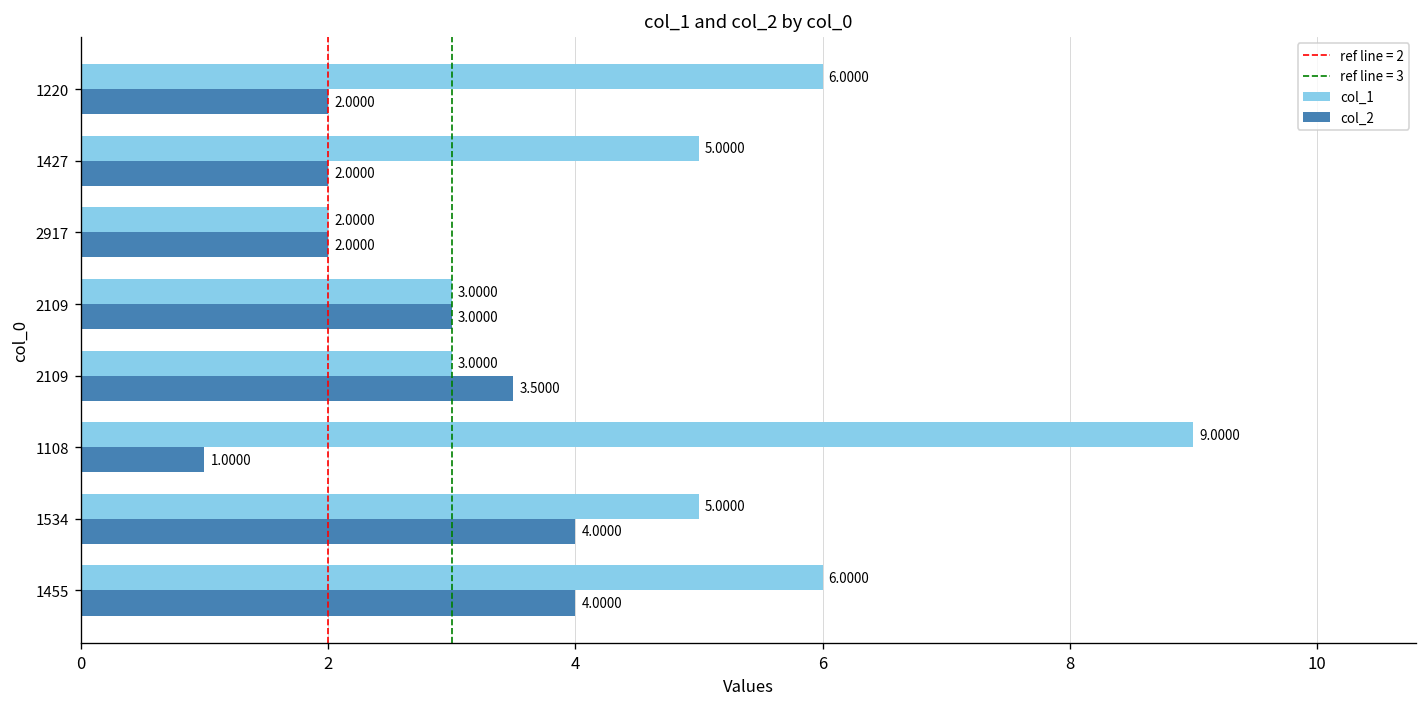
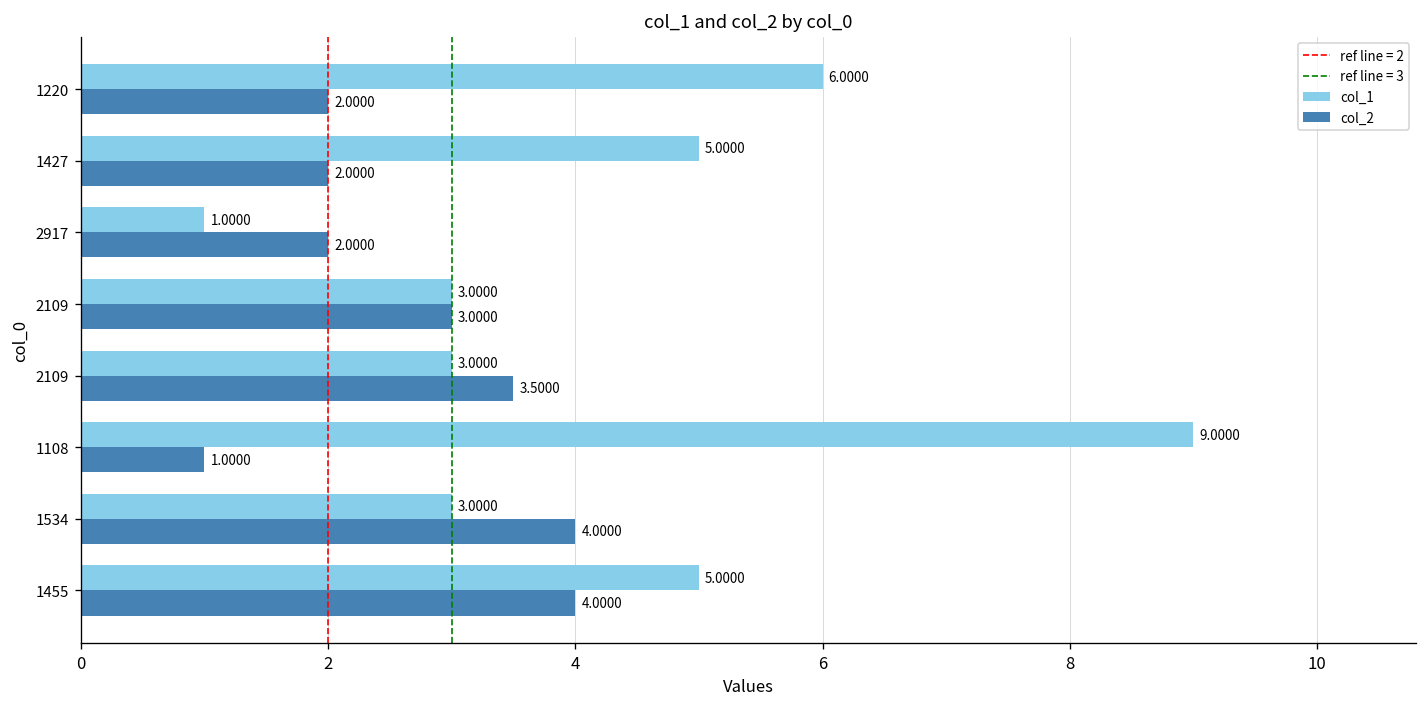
col_1, 2917: 2.0000 -> 1.0000
col_1, 1534: 5.0000 -> 3.0000
col_1, 1455: 6.0000 -> 5.0000
